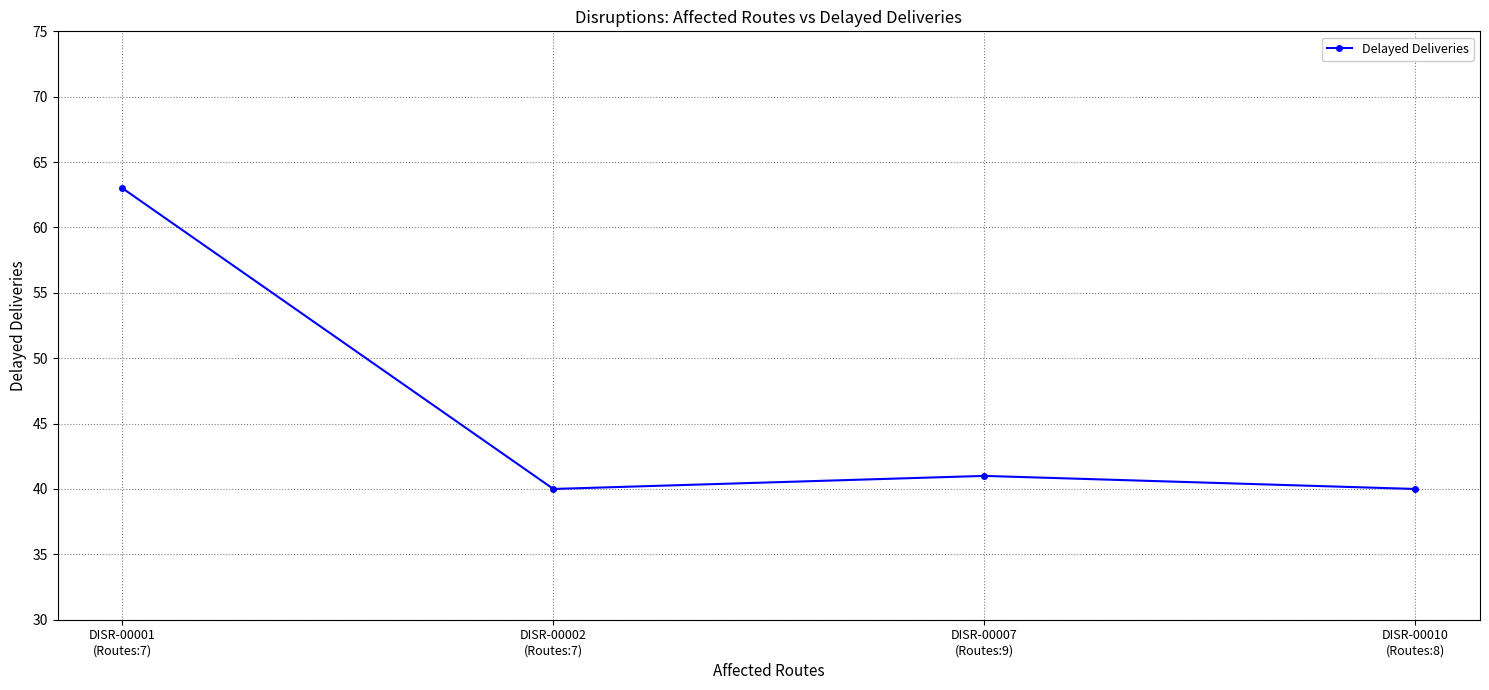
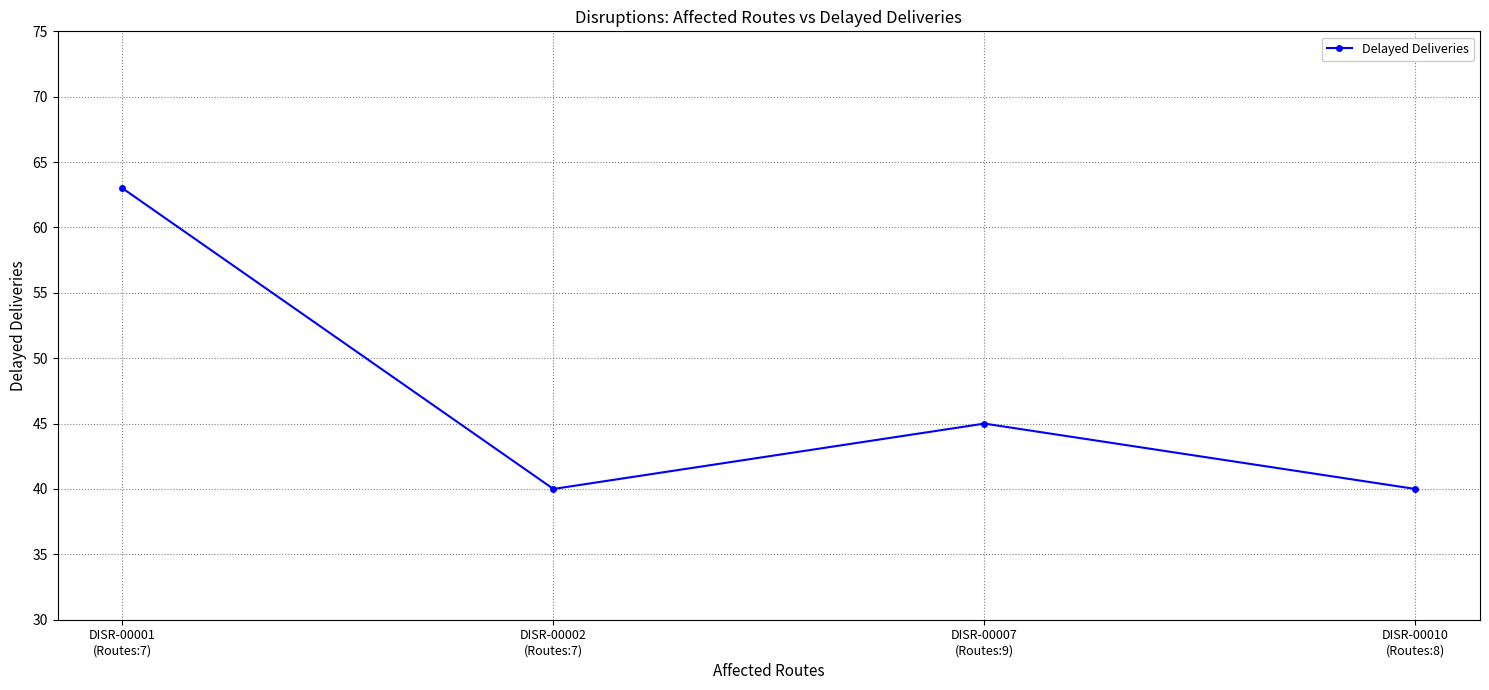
DISR-00007 (Routes:9): 41 -> 45
